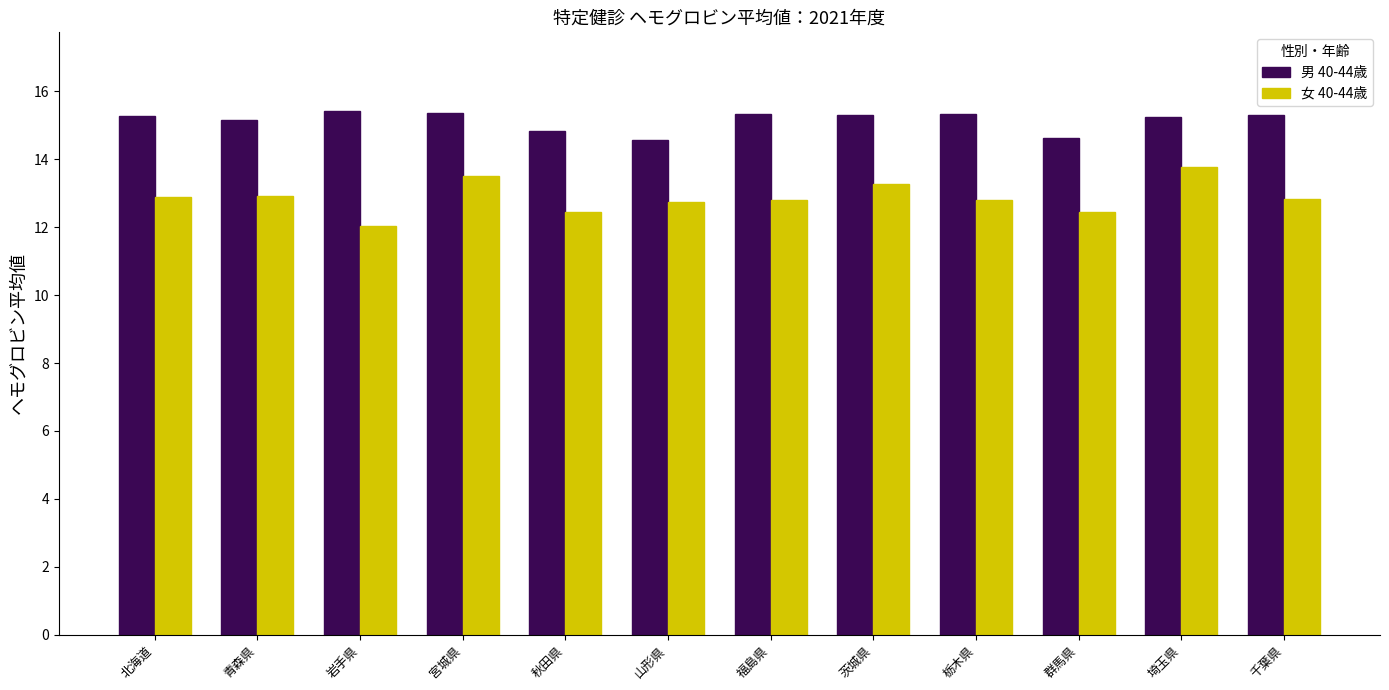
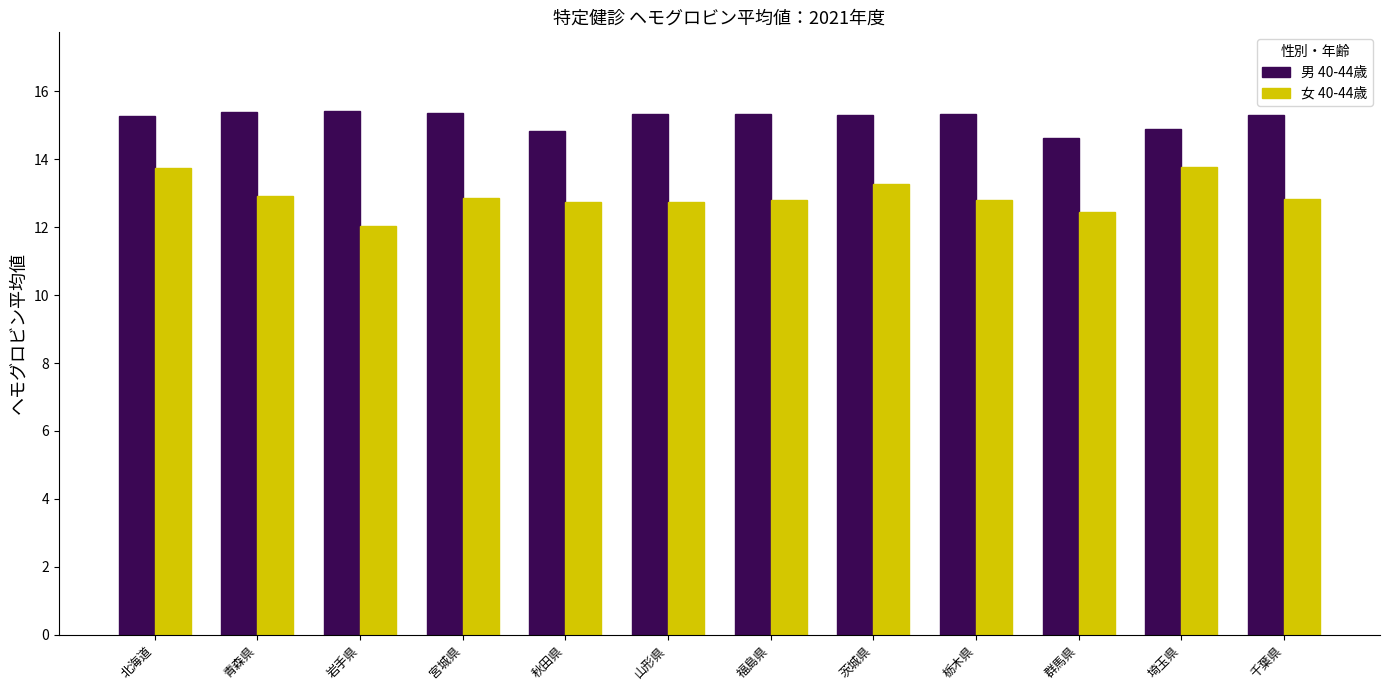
女 40-44歳, 北海道: 12.9 -> 13.7
男 40-44歳, 青森県: 15.2 -> 15.4
女 40-44歳, 宮城県: 13.5 -> 12.9
女 40-44歳, 秋田県: 12.4 -> 12.7
男 40-44歳, 山形県: 14.6 -> 15.3
男 40-44歳, 埼玉県: 15.3 -> 14.9
